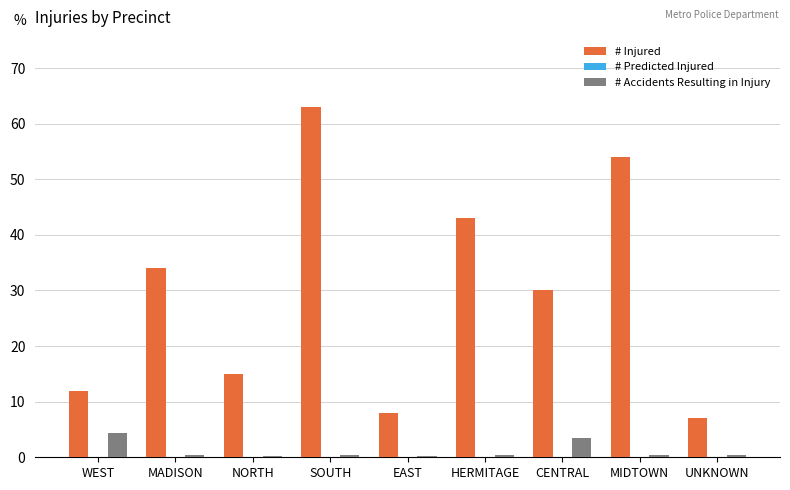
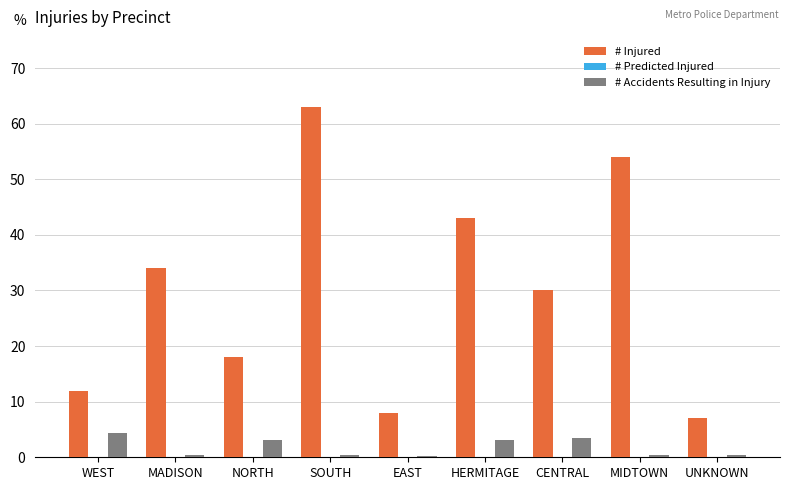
# Injured, NORTH: 15 -> 18
# Accidents Resulting in Injury, NORTH: 0 -> 3
# Accidents Resulting in Injury, HERMITAGE: 0 -> 3
